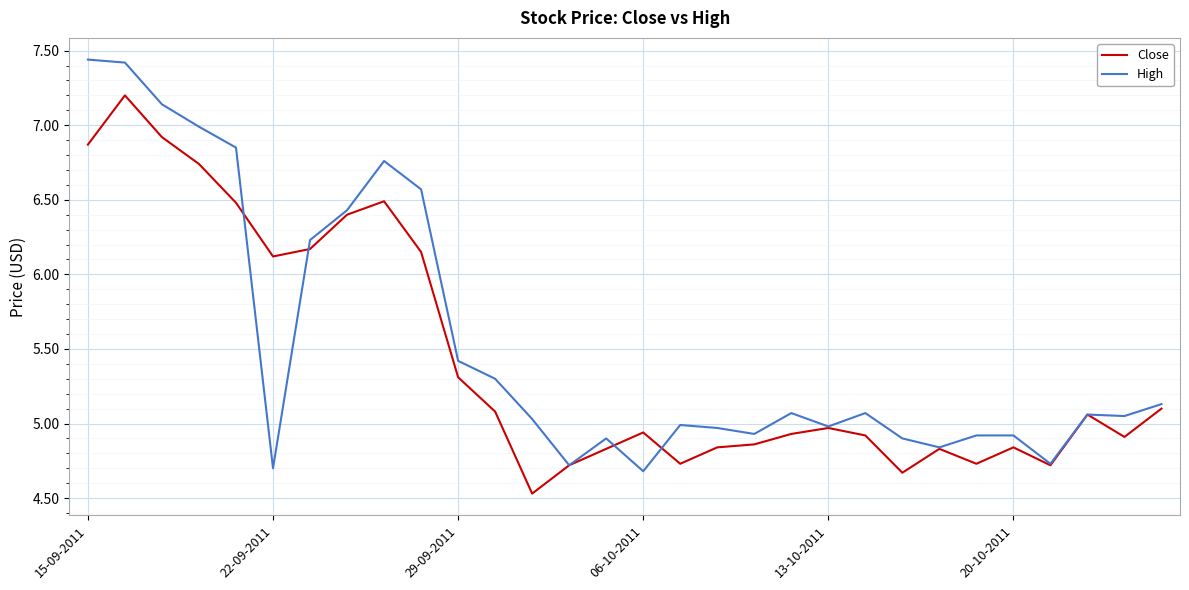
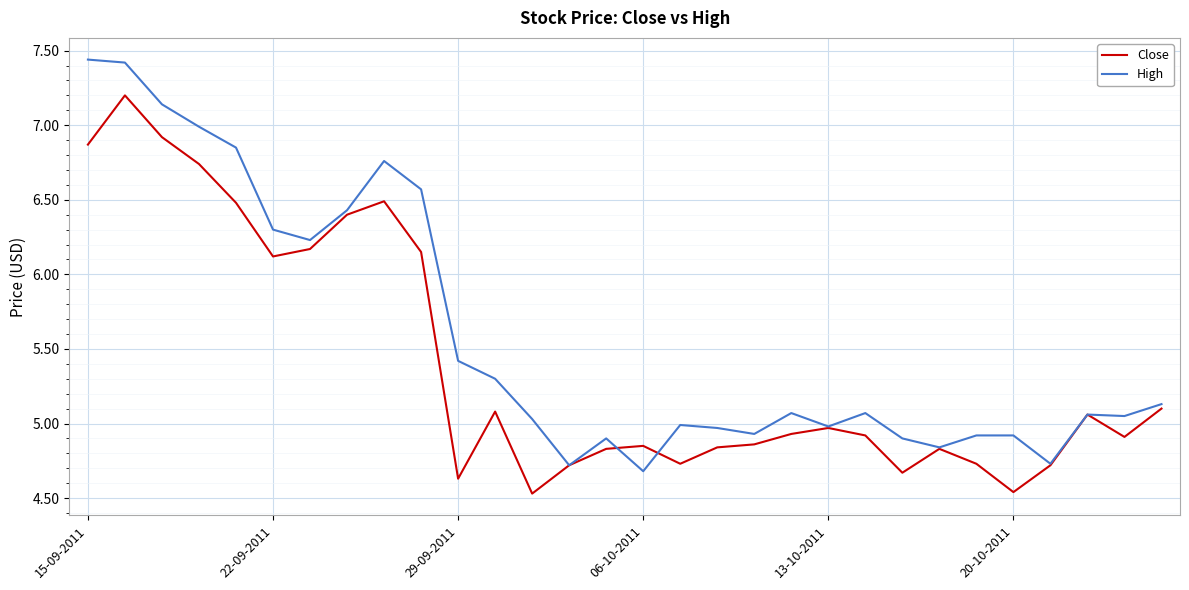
High, 22-09-2011: 4.7 -> 6.3
Close, 29-09-2011: 5.31 -> 4.63
Close, 06-10-2011: 4.94 -> 4.85
Close, 20-10-2011: 4.84 -> 4.54
